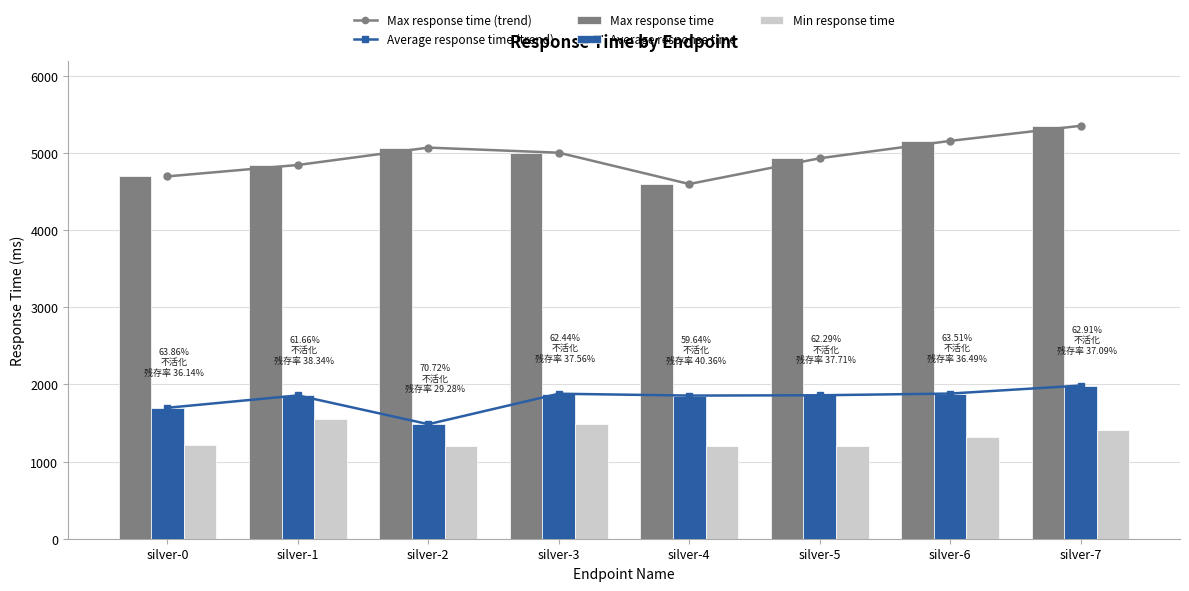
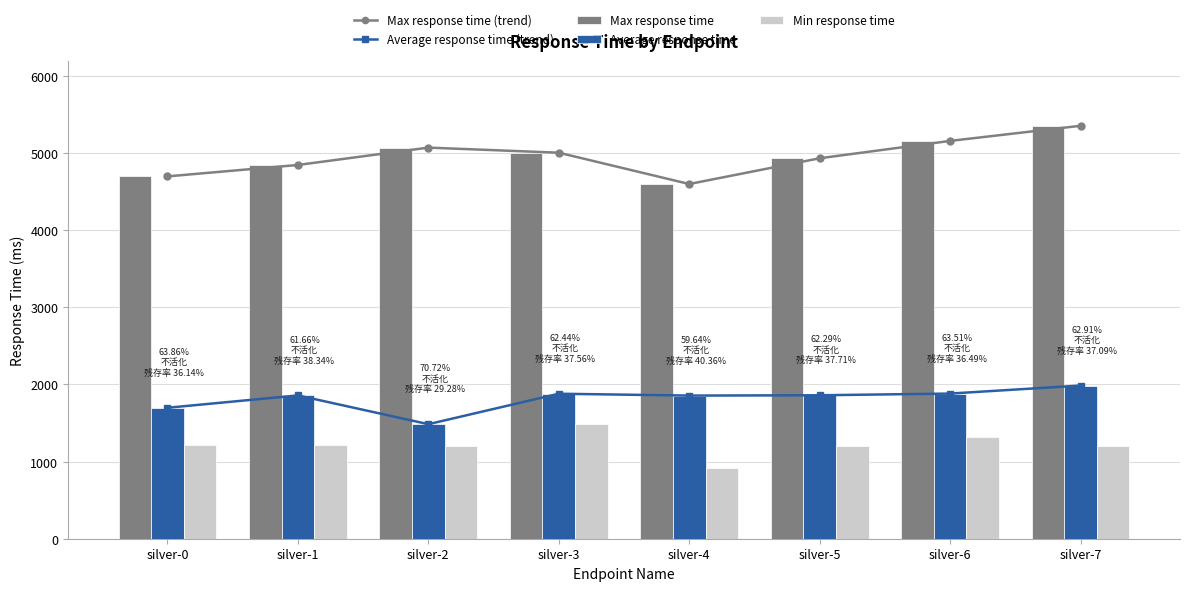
Min response time, silver-1: 1600 -> 1200
Min response time, silver-4: 1200 -> 900
Min response time, silver-7: 1400 -> 1200
